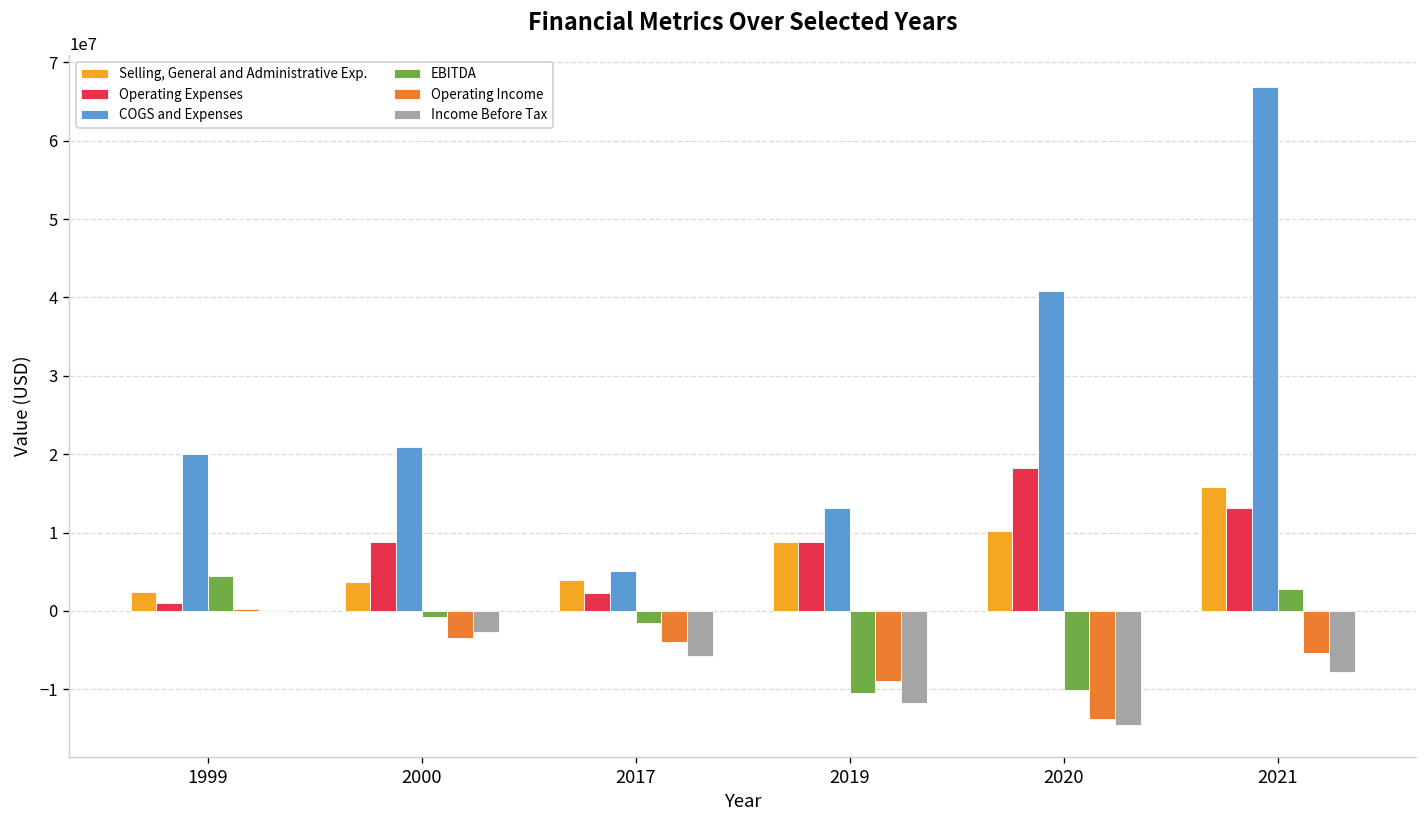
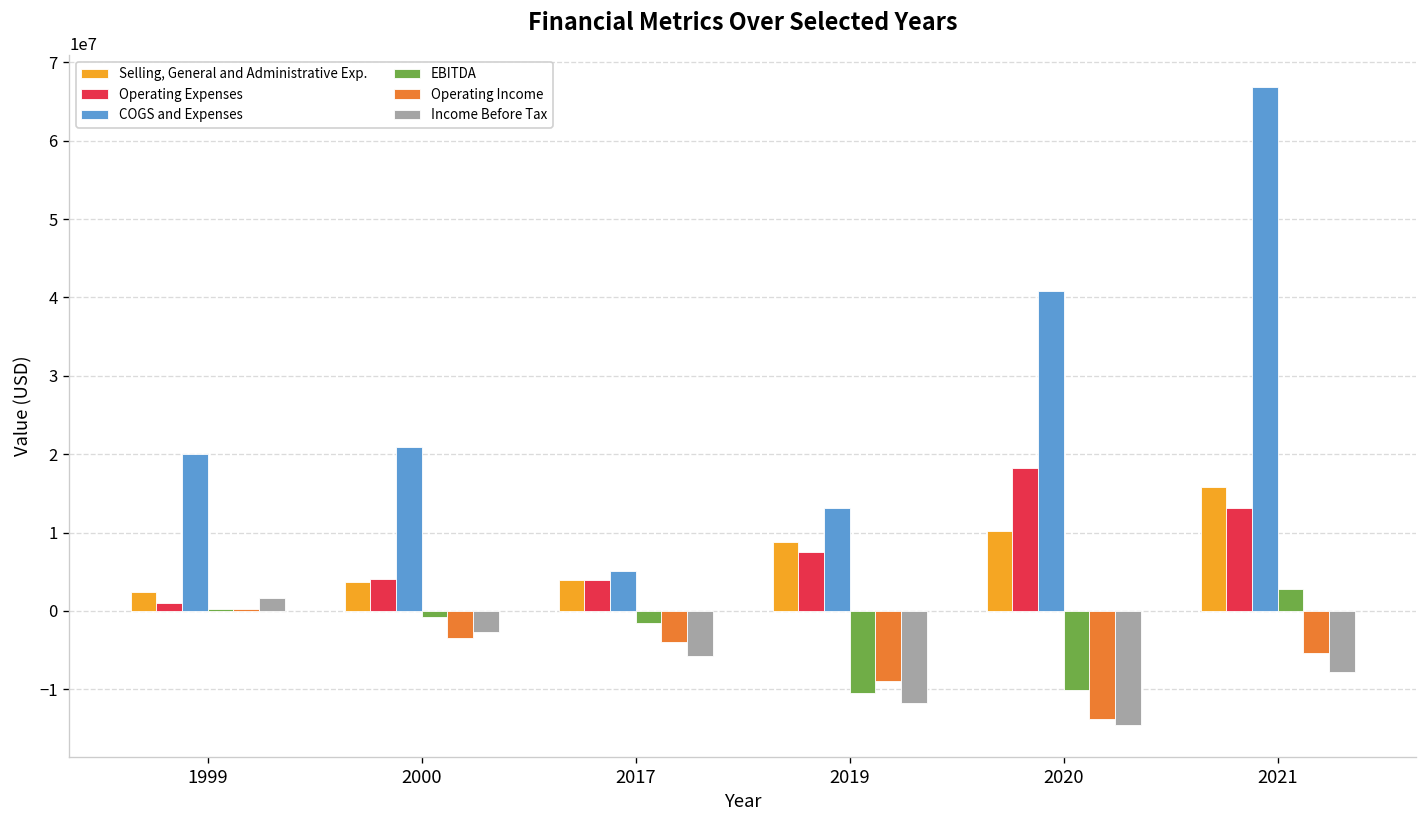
EBITDA, 1999: 4000000 -> 0
Income Before Tax, 1999: 0 -> 2000000
Operating Expenses, 2000: 9000000 -> 4000000
Operating Expenses, 2017: 2000000 -> 4000000
Operating Expenses, 2019: 9000000 -> 7000000
